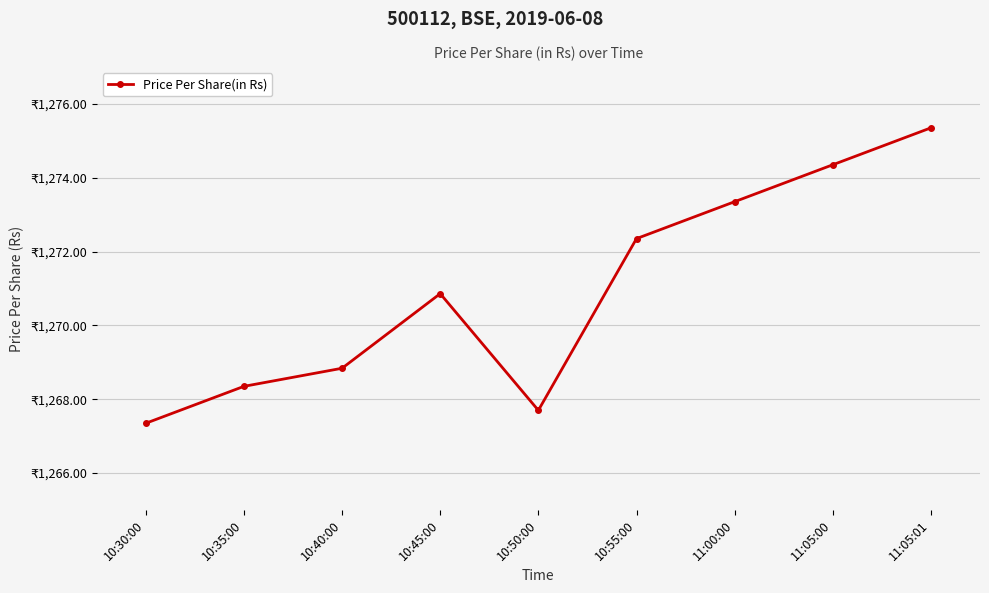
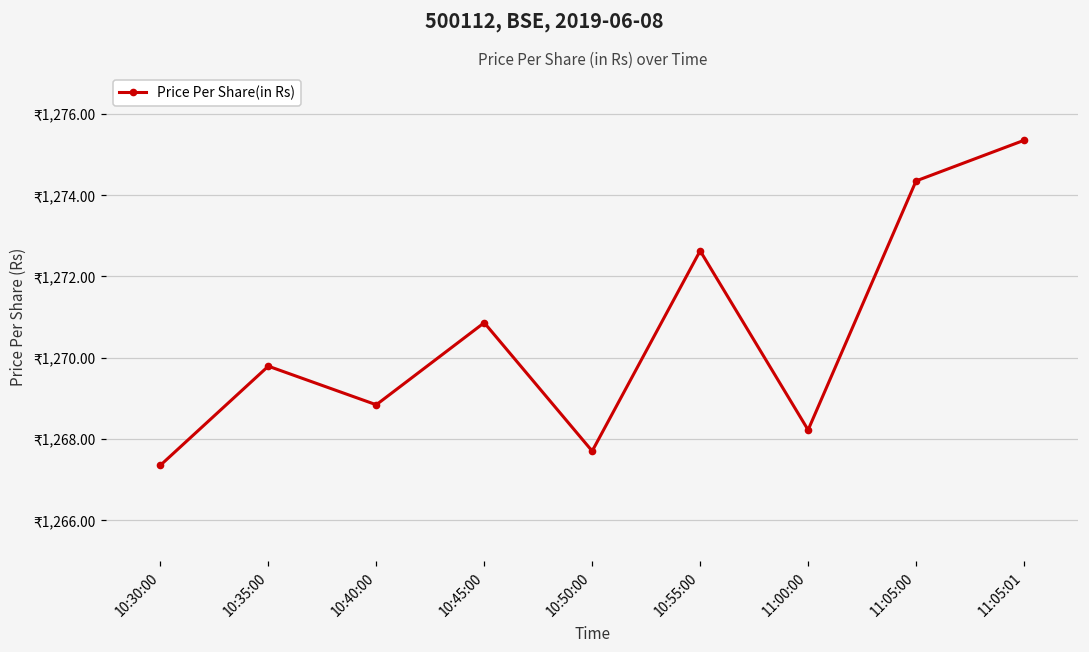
10:35:00: ₹1,268.4 -> ₹1,269.8
10:55:00: ₹1,272.4 -> ₹1,272.6
11:00:00: ₹1,273.4 -> ₹1,268.2
